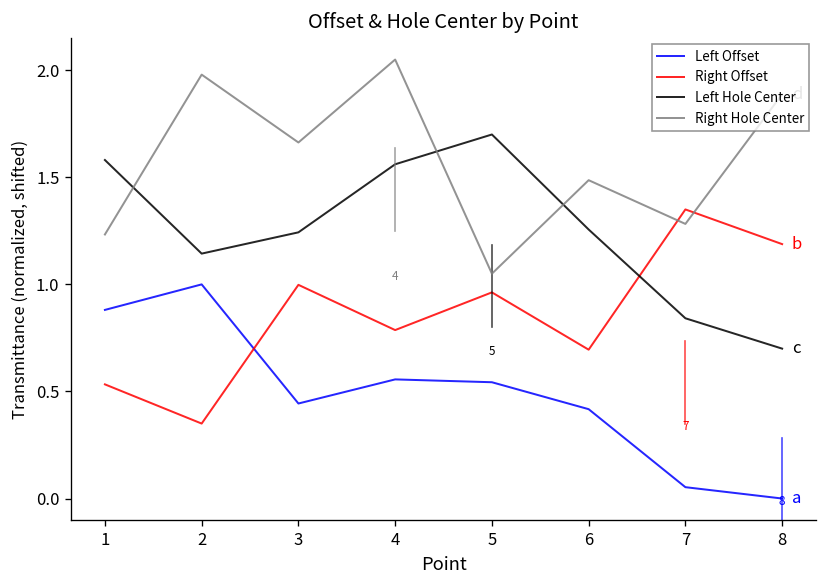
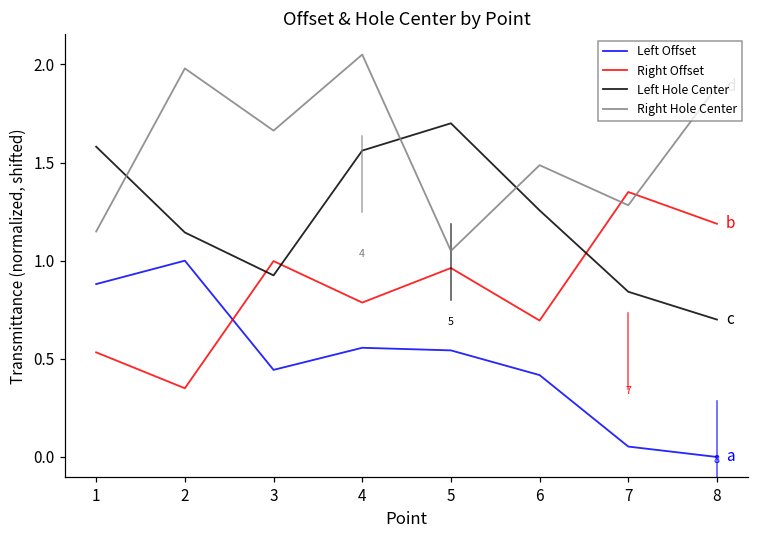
Right Hole Center, 1: 1.23 -> 1.15
Left Hole Center, 3: 1.24 -> 0.93
